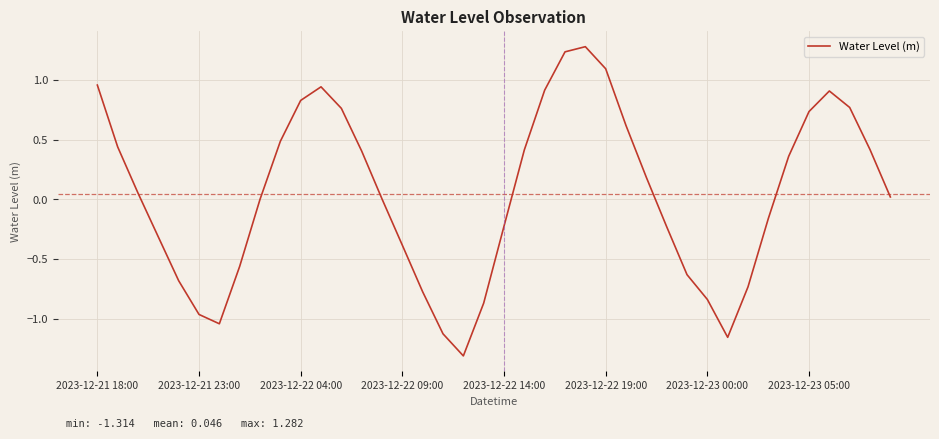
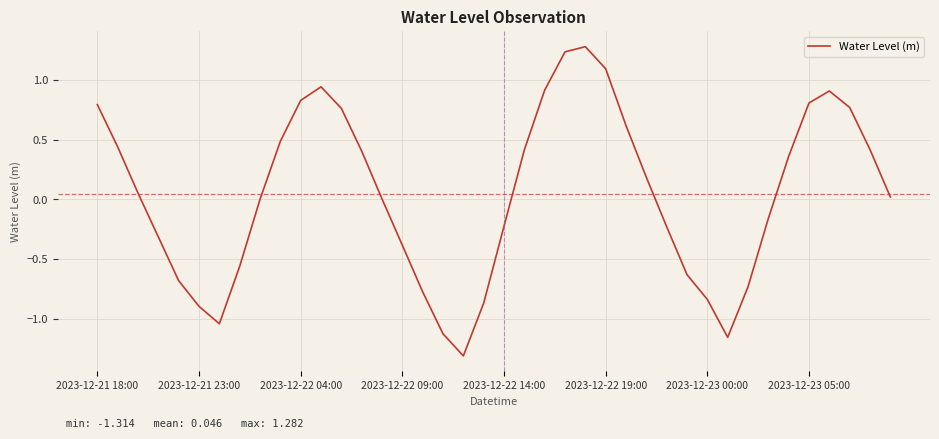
2023-12-21 18:00: 0.96 -> 0.80
2023-12-21 23:00: -0.97 -> -0.90
2023-12-23 05:00: 0.74 -> 0.81
